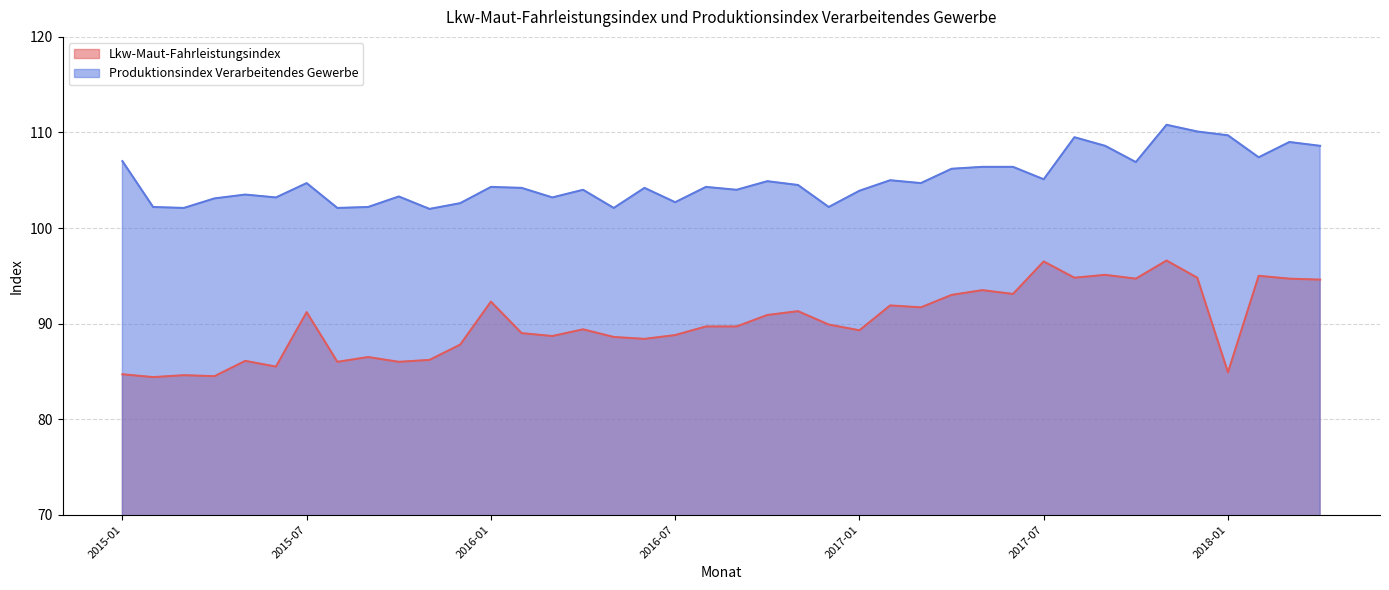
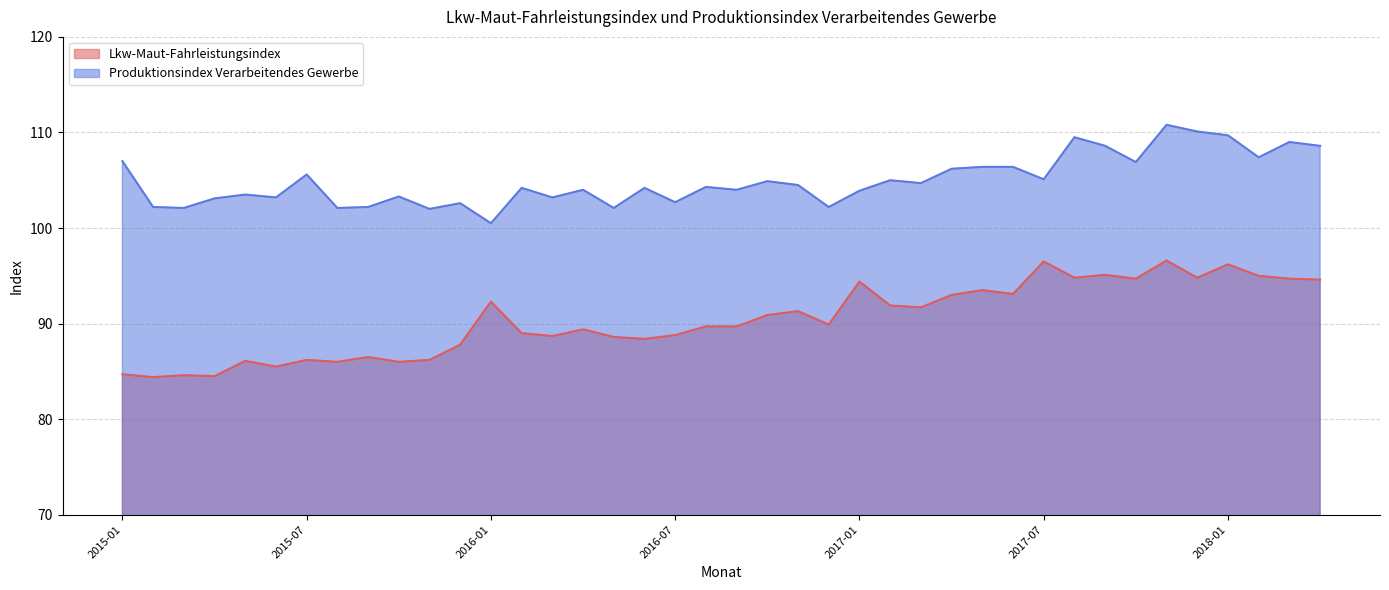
Lkw-Maut-Fahrleistungsindex, 2015-07: 91 -> 86
Produktionsindex Verarbeitendes Gewerbe, 2015-07: 105 -> 106
Produktionsindex Verarbeitendes Gewerbe, 2016-01: 104 -> 101
Lkw-Maut-Fahrleistungsindex, 2017-01: 89 -> 94
Lkw-Maut-Fahrleistungsindex, 2018-01: 85 -> 96
